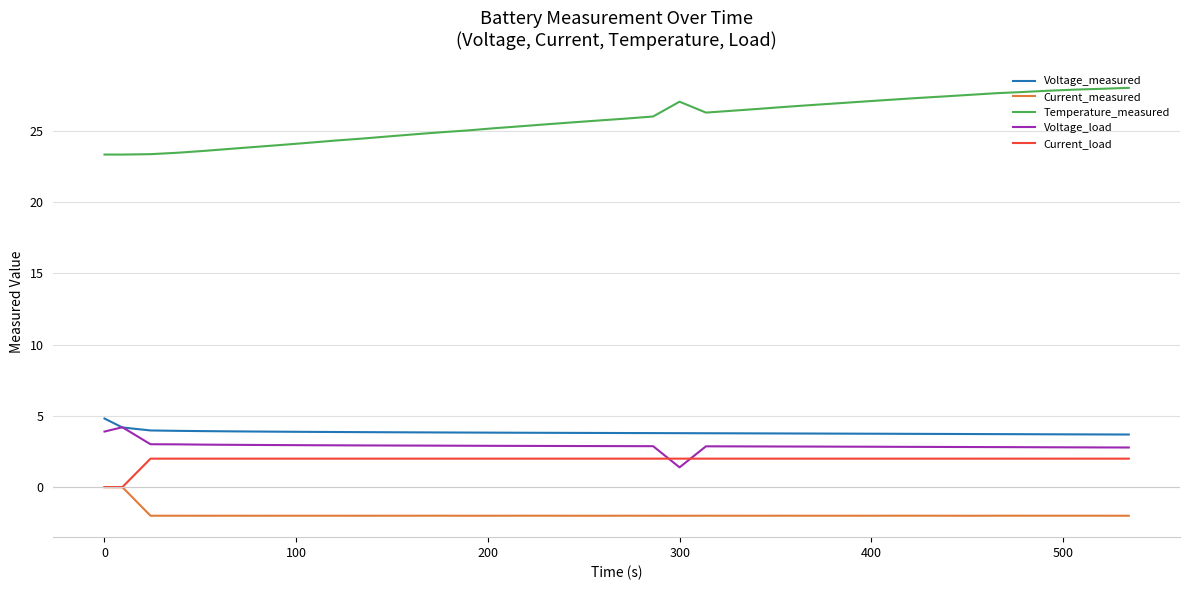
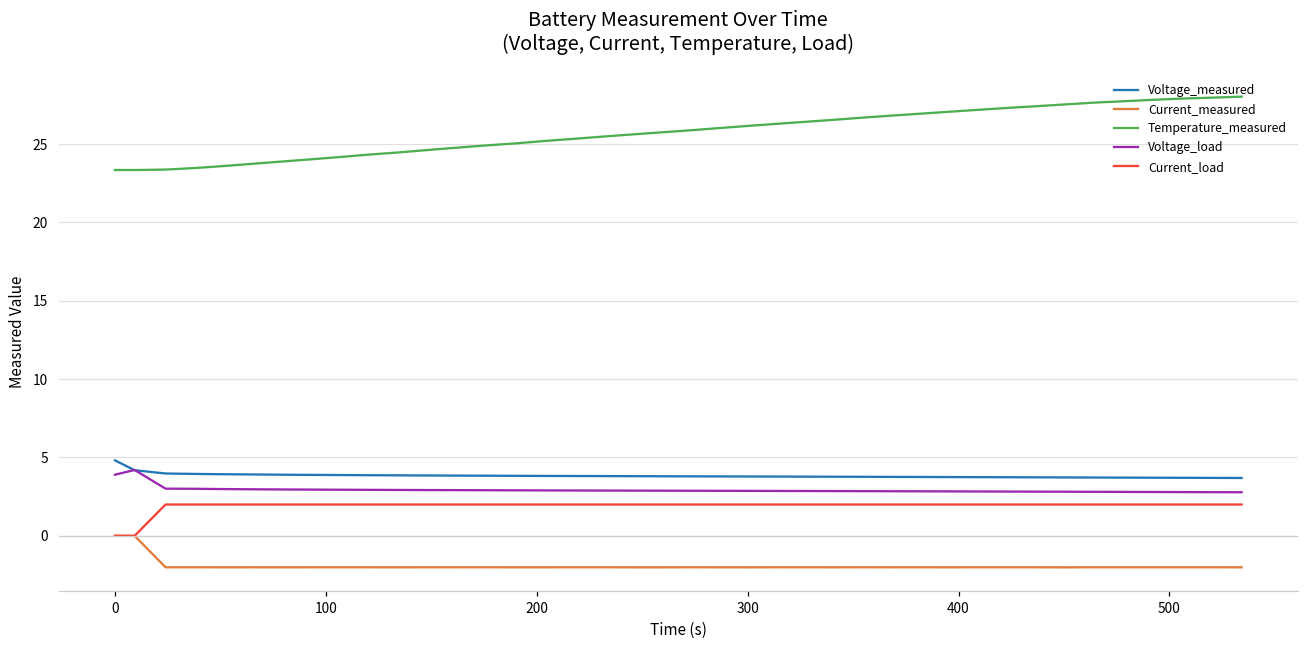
Temperature_measured, 300: 27.1 -> 26.2
Voltage_load, 300: 1.4 -> 2.9
